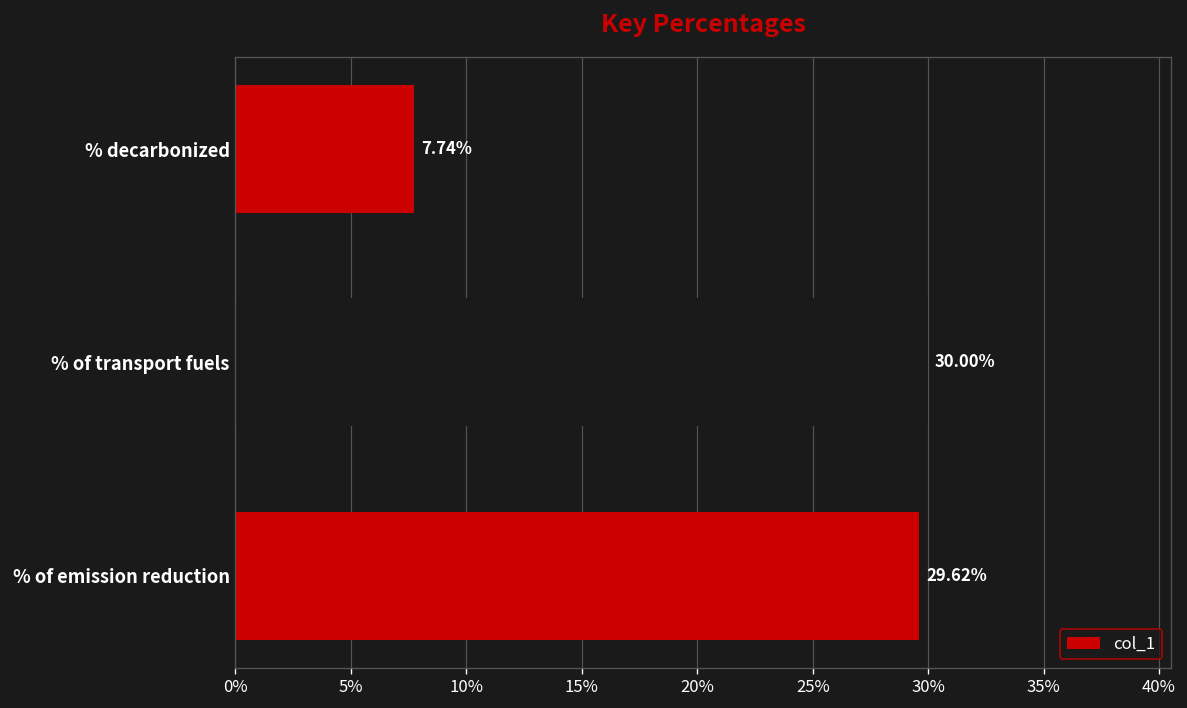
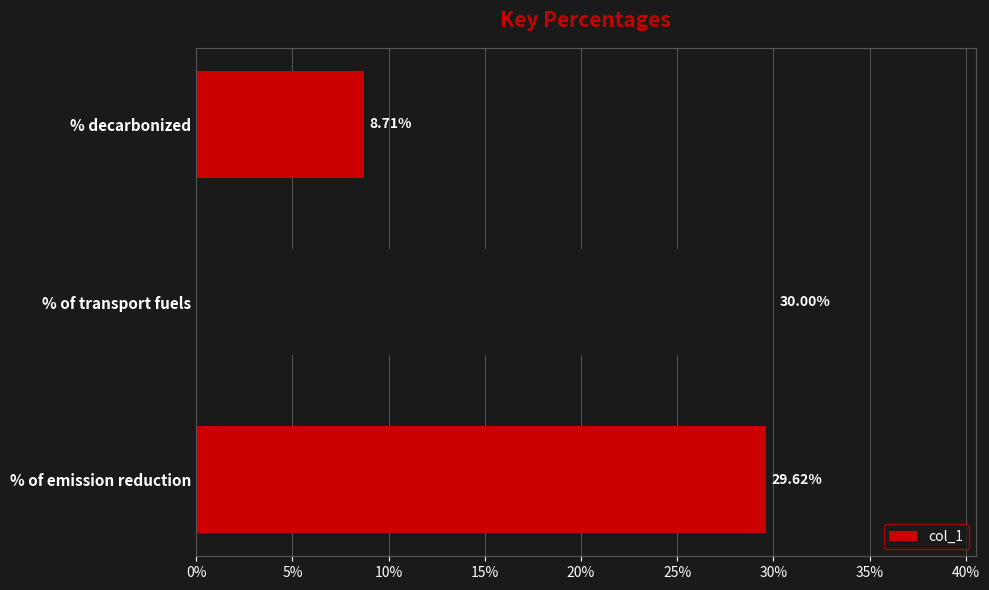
% decarbonized: 7.74% -> 8.71%
